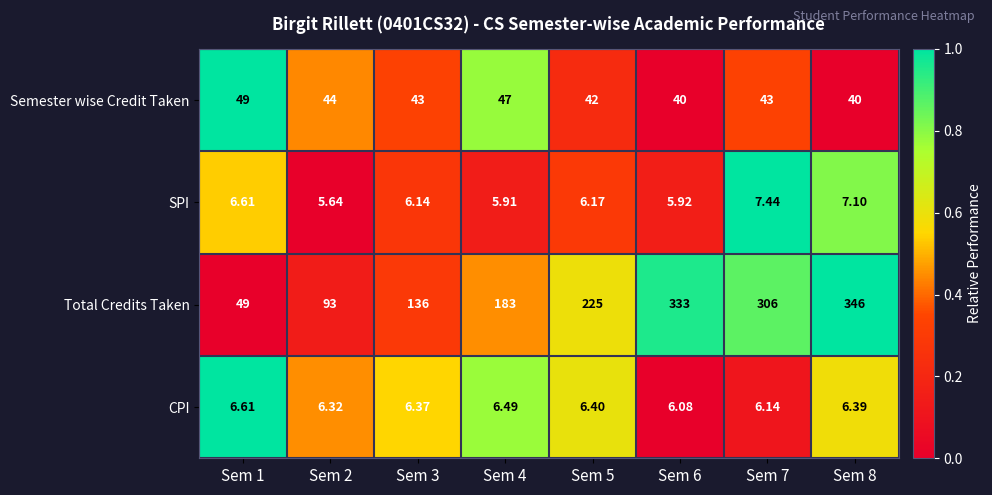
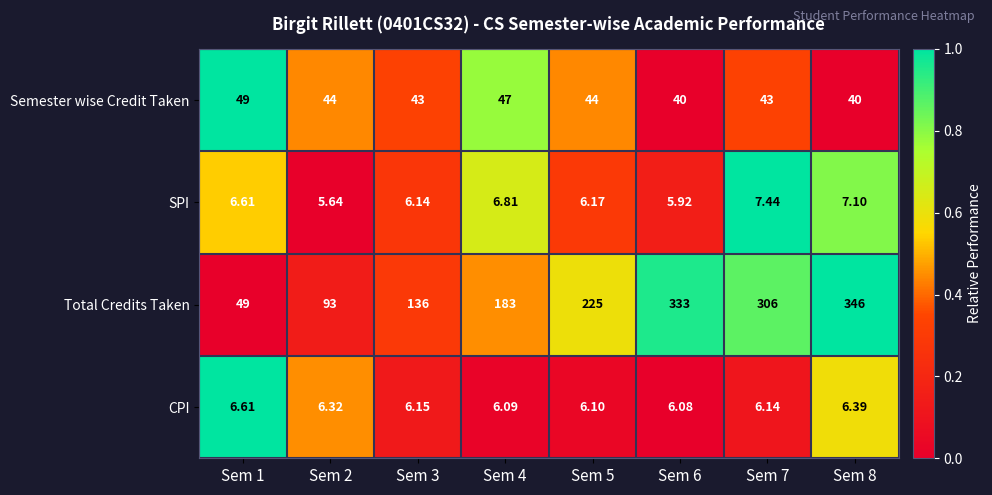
Semester wise Credit Taken, Sem 5: 42 -> 44
SPI, Sem 4: 5.91 -> 6.81
CPI, Sem 3: 6.37 -> 6.15
CPI, Sem 4: 6.49 -> 6.09
CPI, Sem 5: 6.40 -> 6.10
